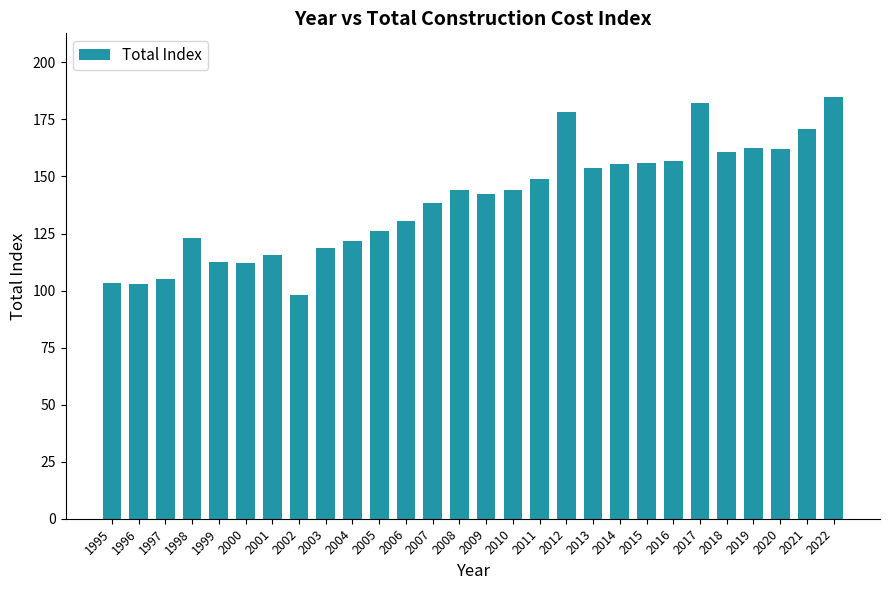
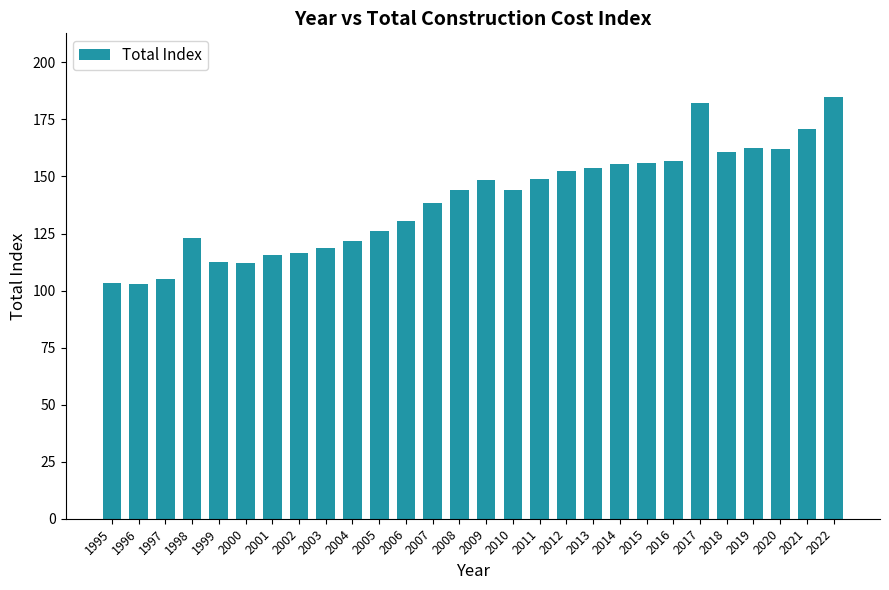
2002: 98 -> 117
2009: 142 -> 149
2012: 178 -> 152
